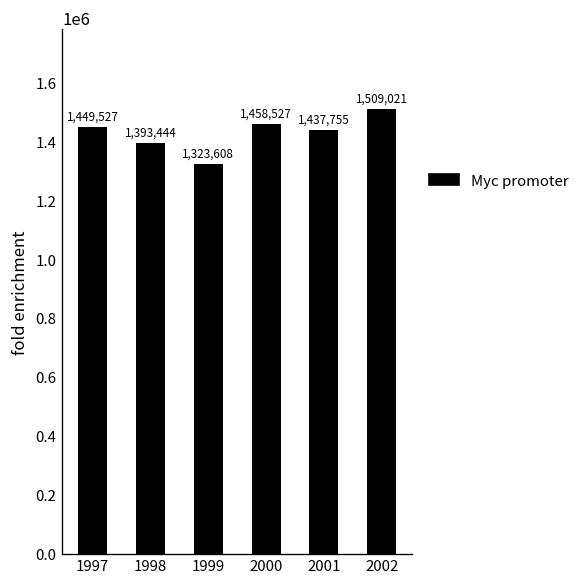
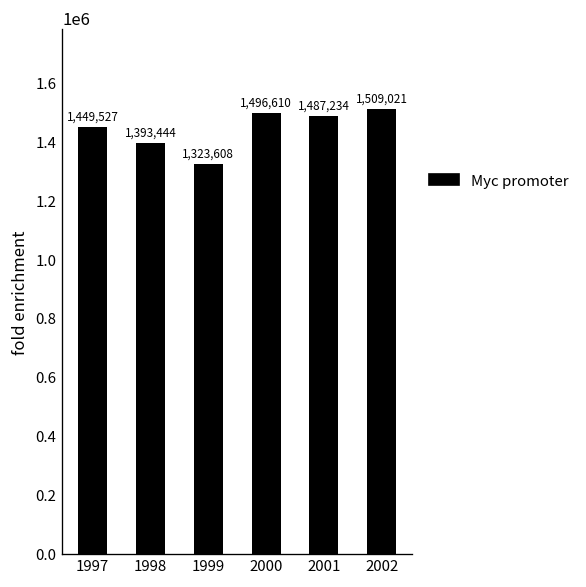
2000: 1,458,527 -> 1,496,610
2001: 1,437,755 -> 1,487,234
